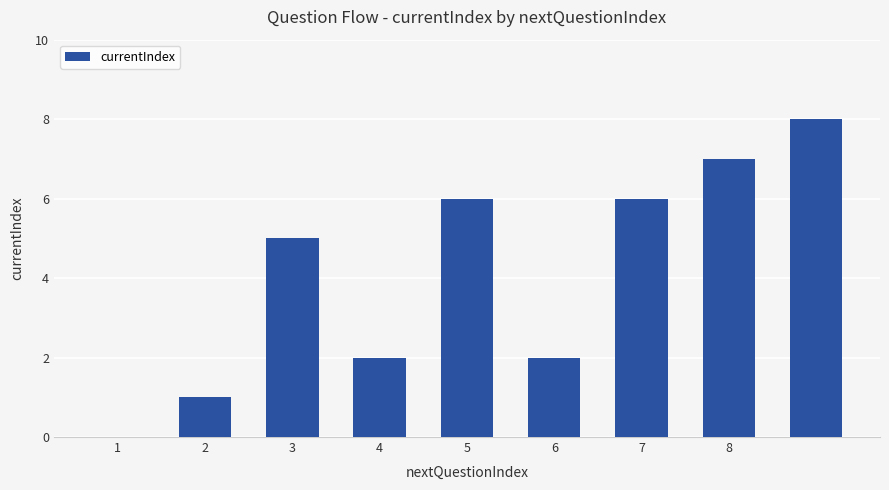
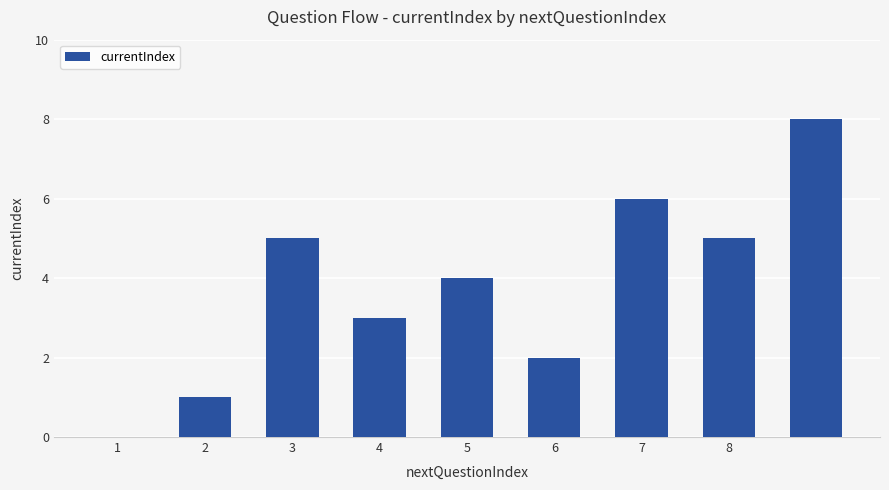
4: 2 -> 3
5: 6 -> 4
8: 7 -> 5
